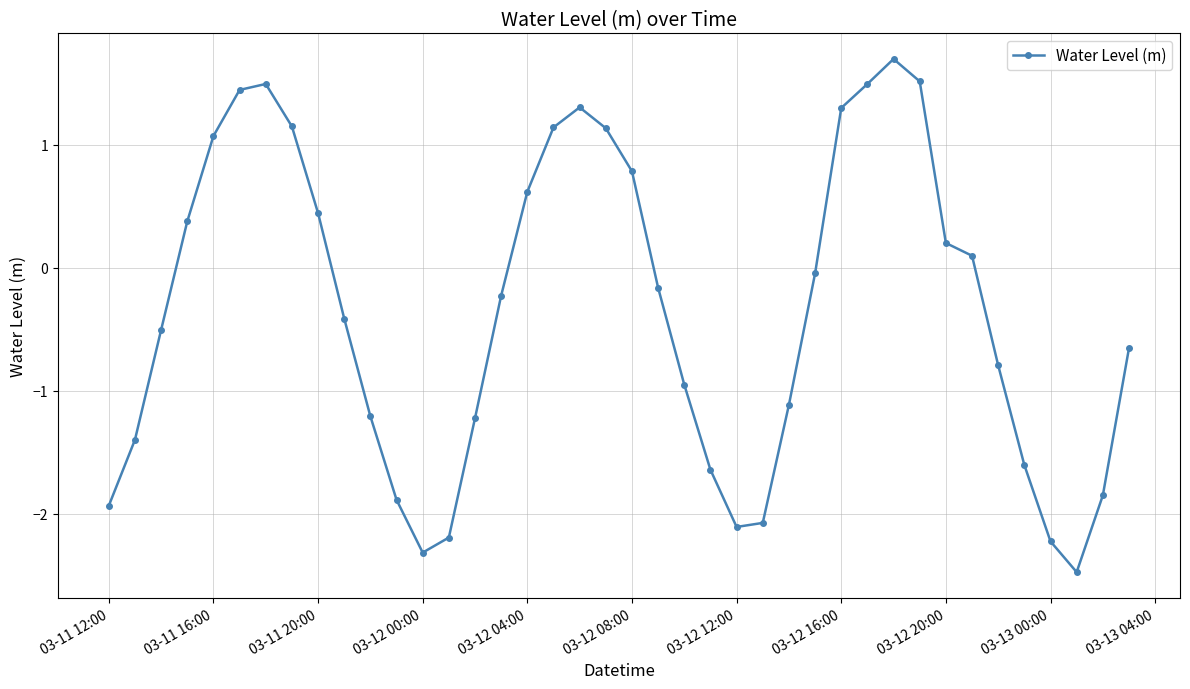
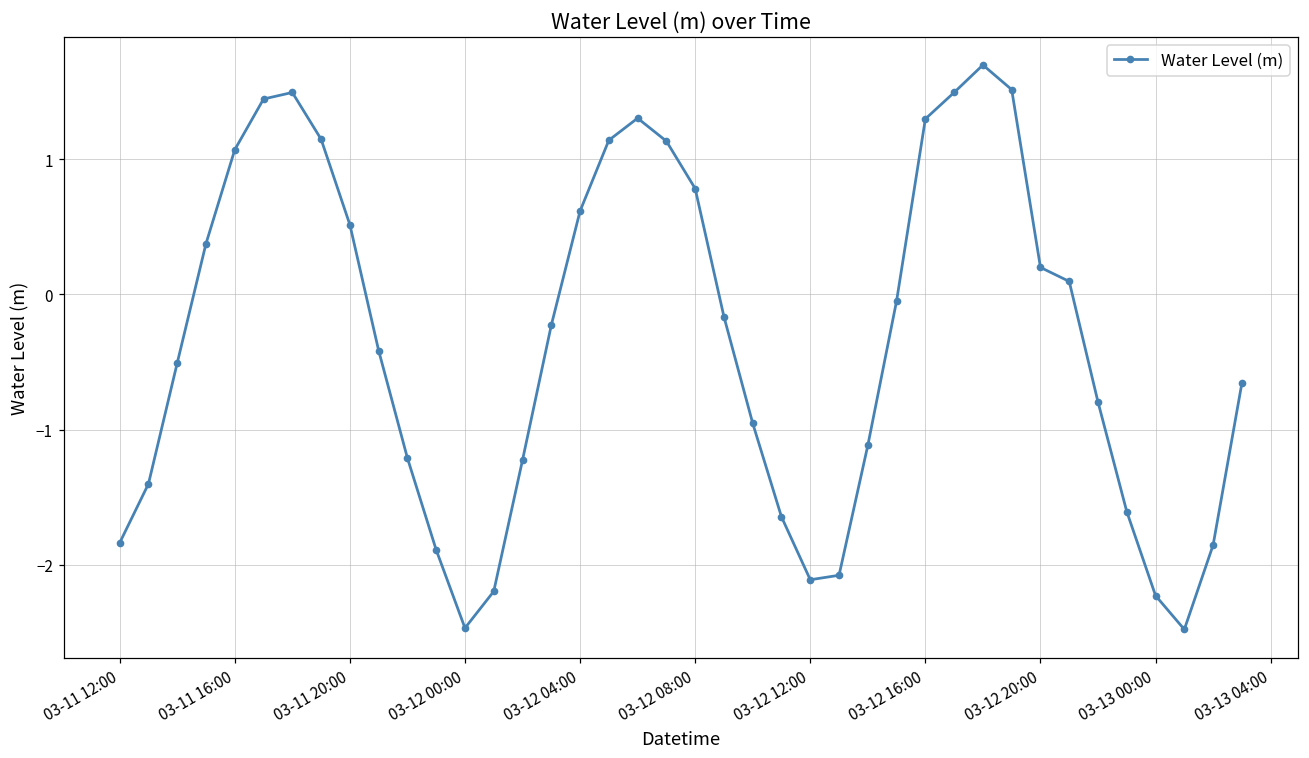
03-11 12:00: -1.94 -> -1.84
03-11 20:00: 0.44 -> 0.51
03-12 00:00: -2.32 -> -2.47
